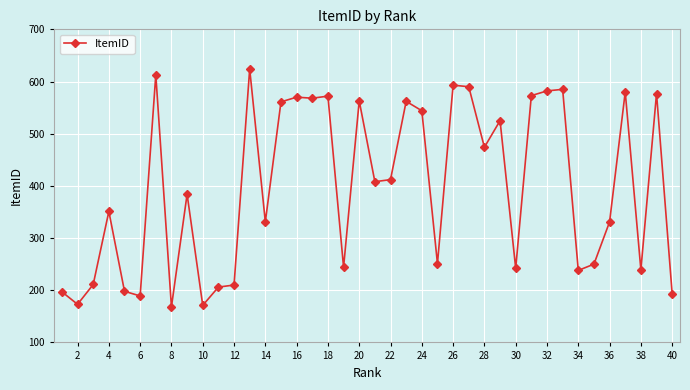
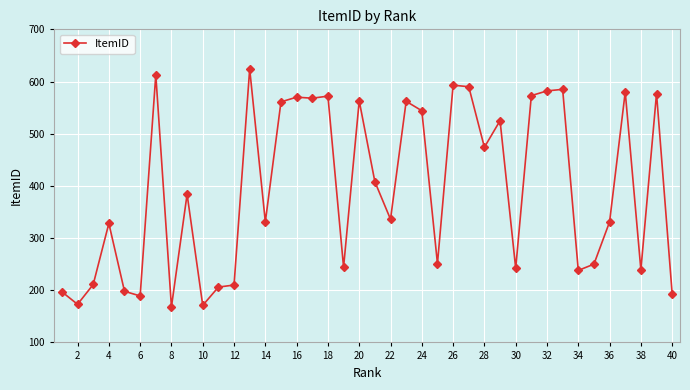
4: 350 -> 330
22: 410 -> 340
